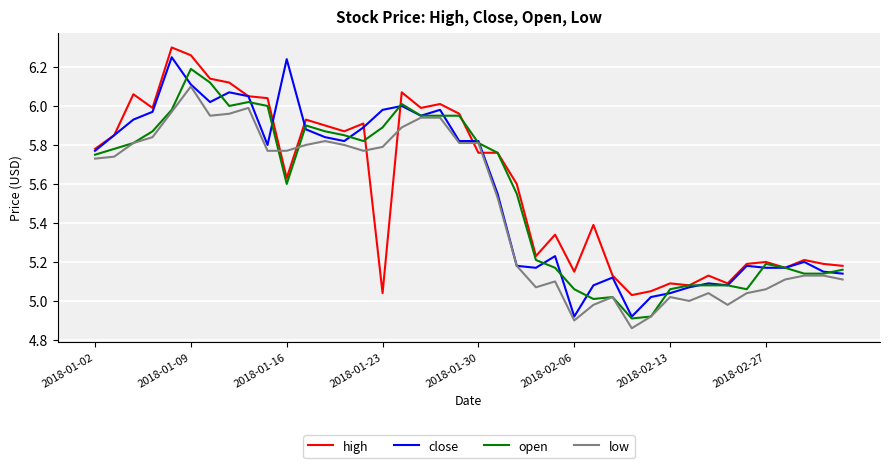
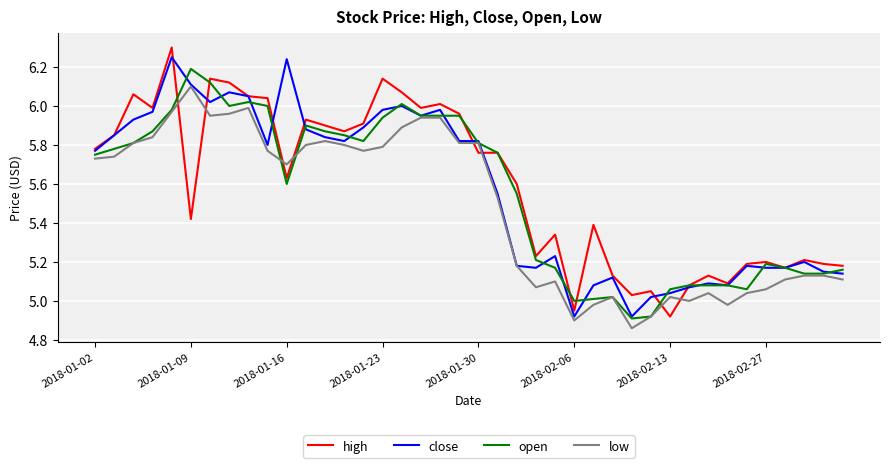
high, 2018-01-09: 6.26 -> 5.42
low, 2018-01-16: 5.77 -> 5.70
high, 2018-01-23: 5.04 -> 6.14
open, 2018-01-23: 5.89 -> 5.94
high, 2018-02-06: 5.15 -> 4.95
open, 2018-02-06: 5.06 -> 5.00
high, 2018-02-13: 5.09 -> 4.92
